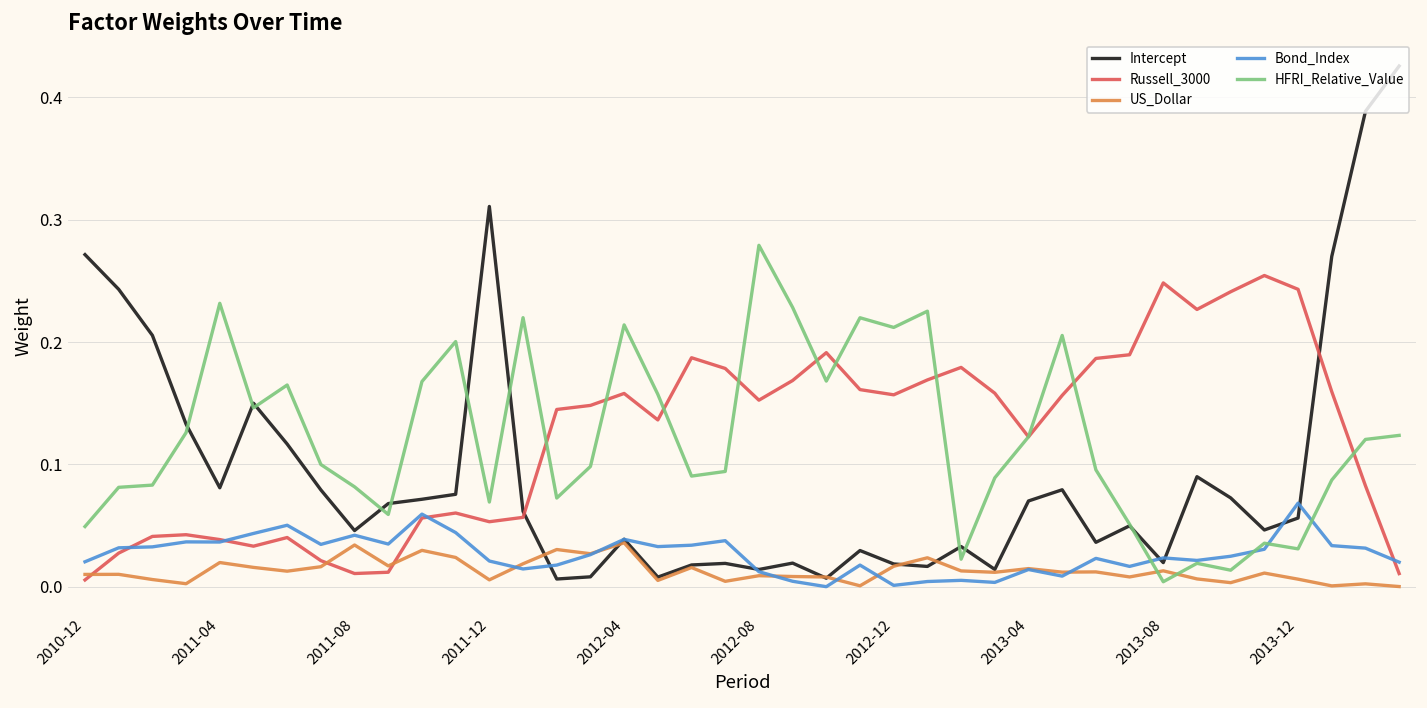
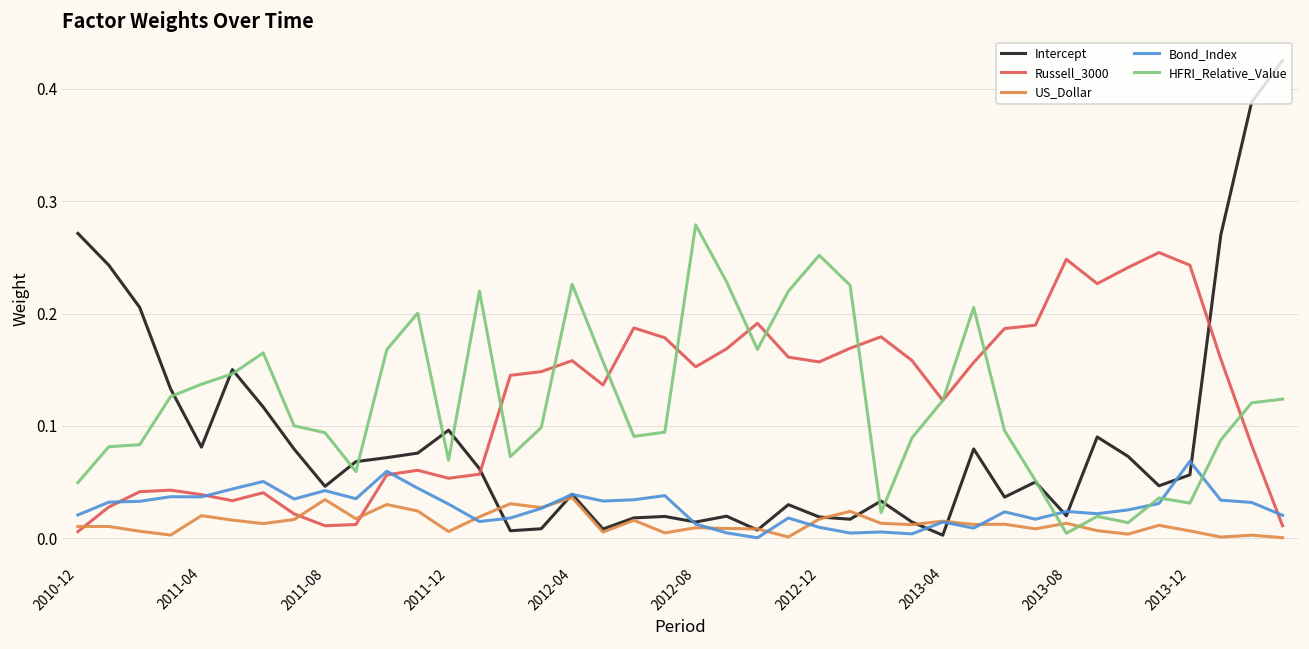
HFRI_Relative_Value, 2011-04: 0.232 -> 0.137
HFRI_Relative_Value, 2011-08: 0.082 -> 0.094
Intercept, 2011-12: 0.311 -> 0.096
Bond_Index, 2011-12: 0.021 -> 0.030
HFRI_Relative_Value, 2012-04: 0.214 -> 0.226
Bond_Index, 2012-12: 0.001 -> 0.010
HFRI_Relative_Value, 2012-12: 0.212 -> 0.252
Intercept, 2013-04: 0.070 -> 0.003
